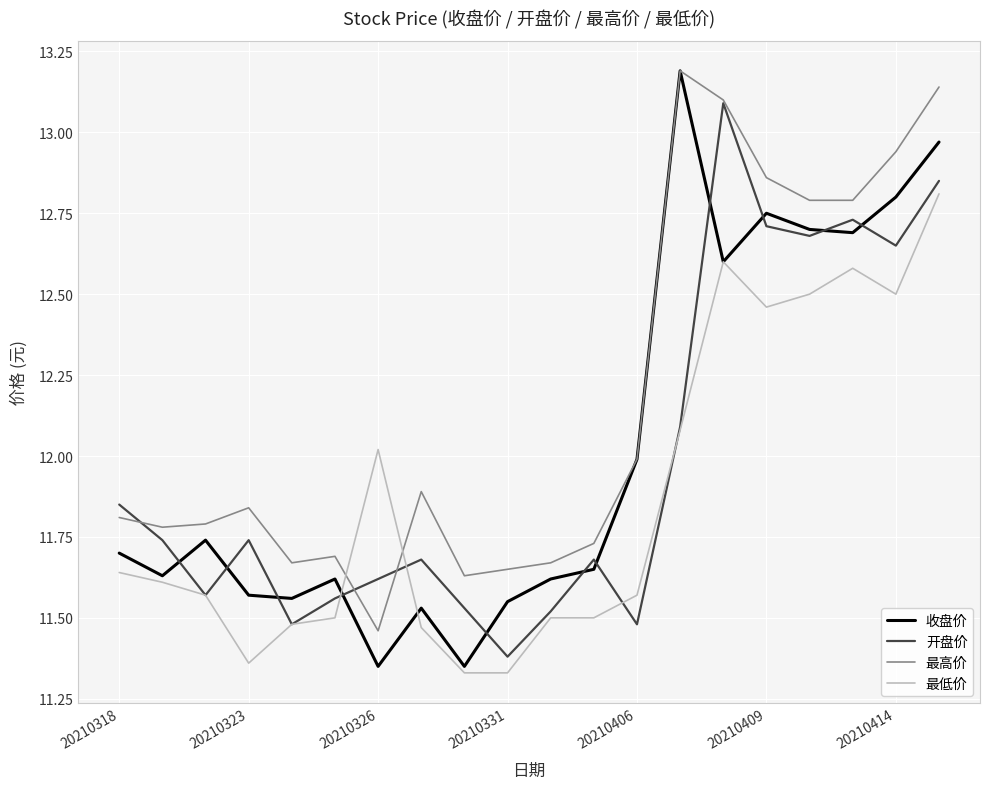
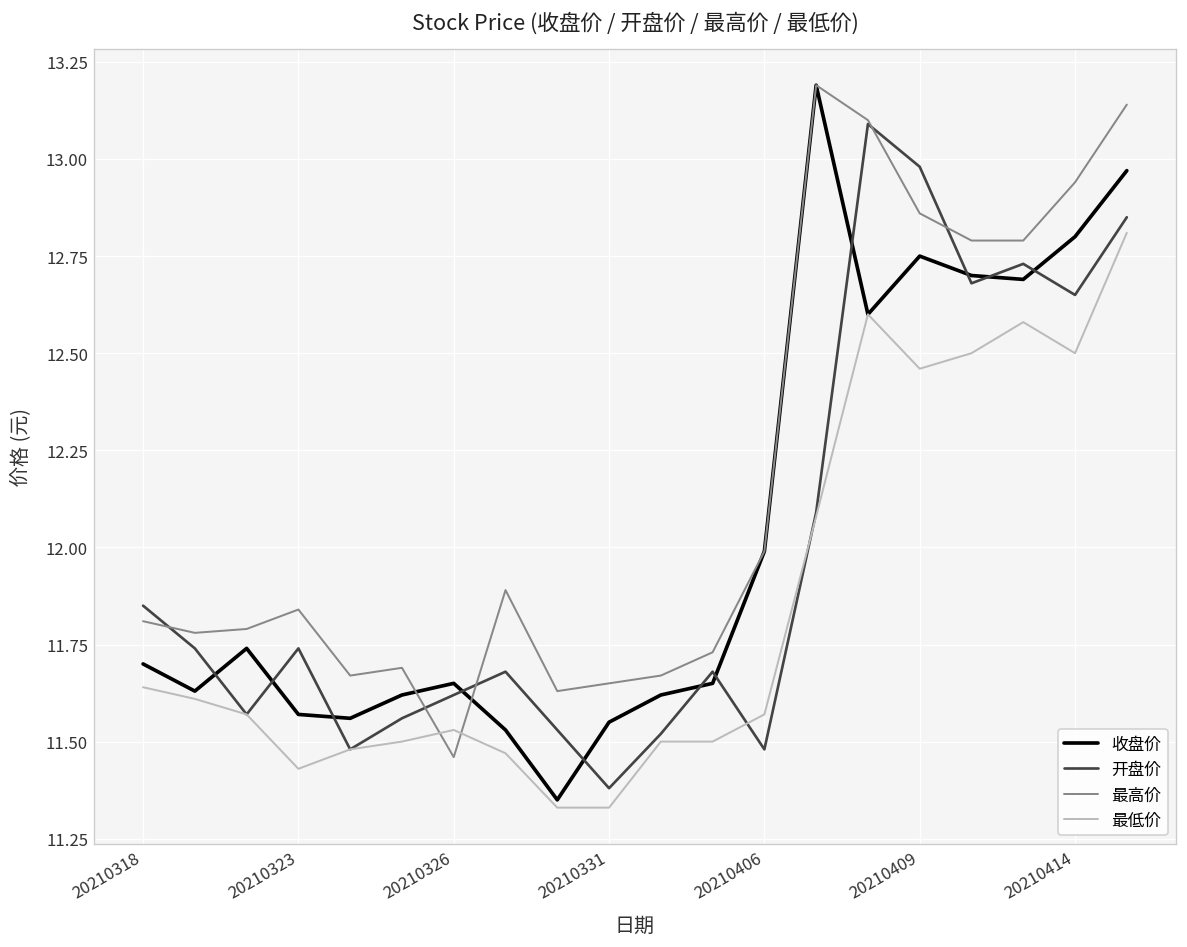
最低价, 20210323: 11.36 -> 11.43
收盘价, 20210326: 11.35 -> 11.65
最低价, 20210326: 12.02 -> 11.53
开盘价, 20210409: 12.71 -> 12.98
